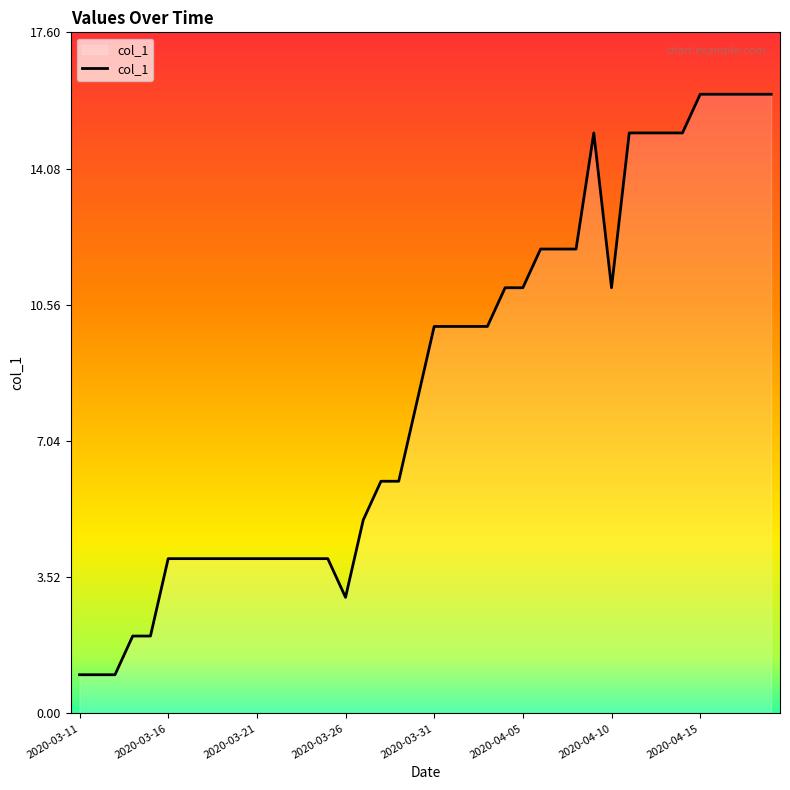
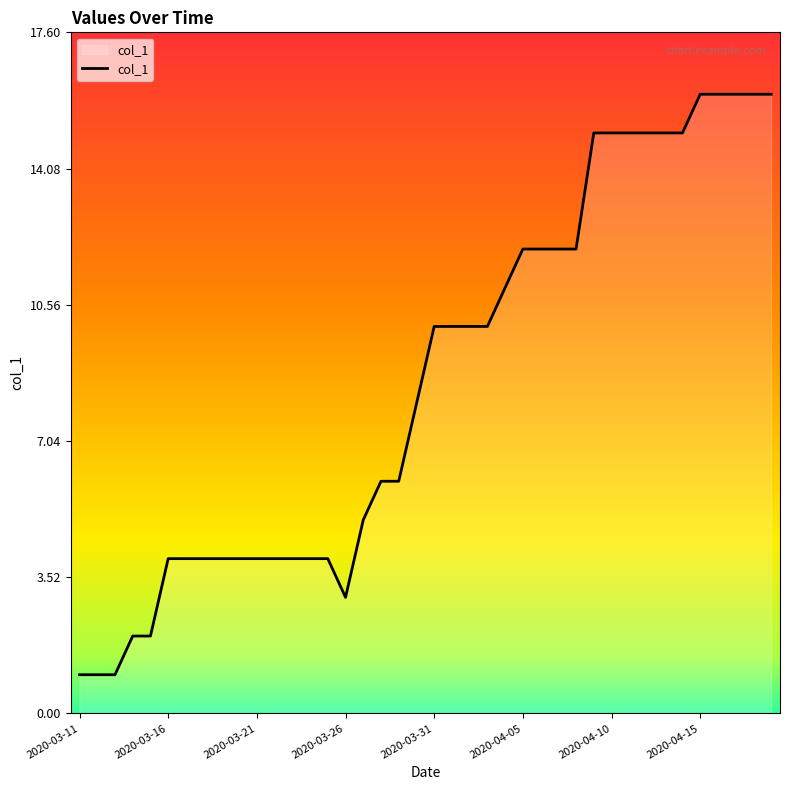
2020-04-05: 11 -> 12
2020-04-10: 11 -> 15
